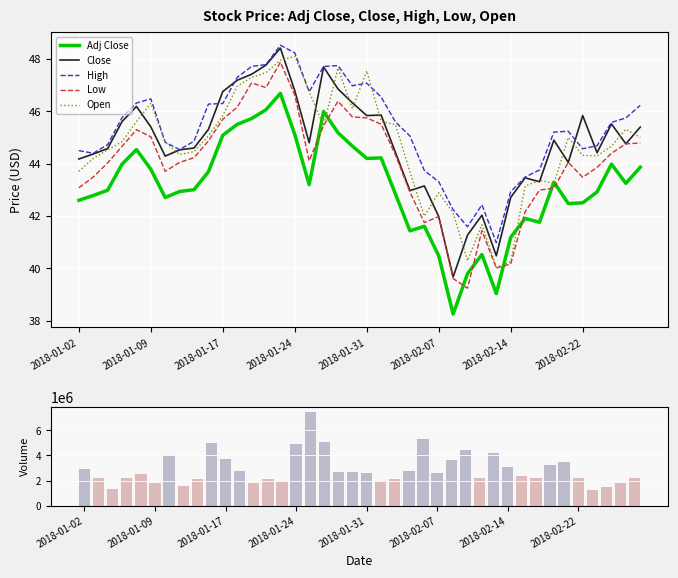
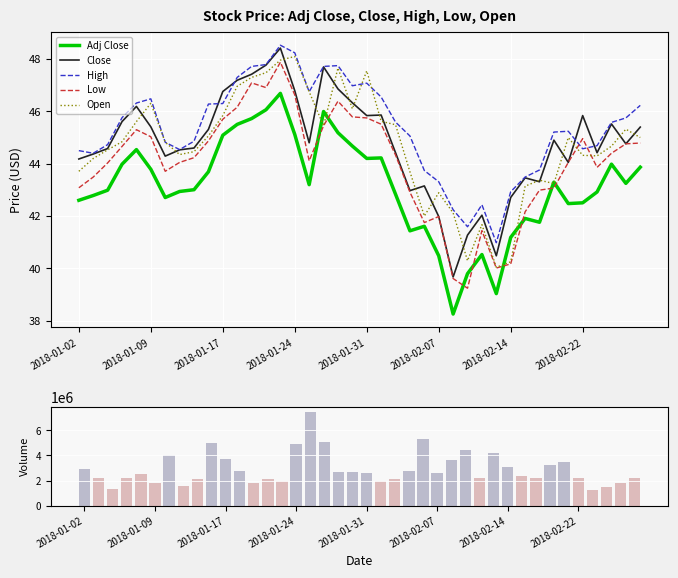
Stock Price: Adj Close, Close, High, Low, Open, Low, 2018-02-22: 43.5 -> 45.0
